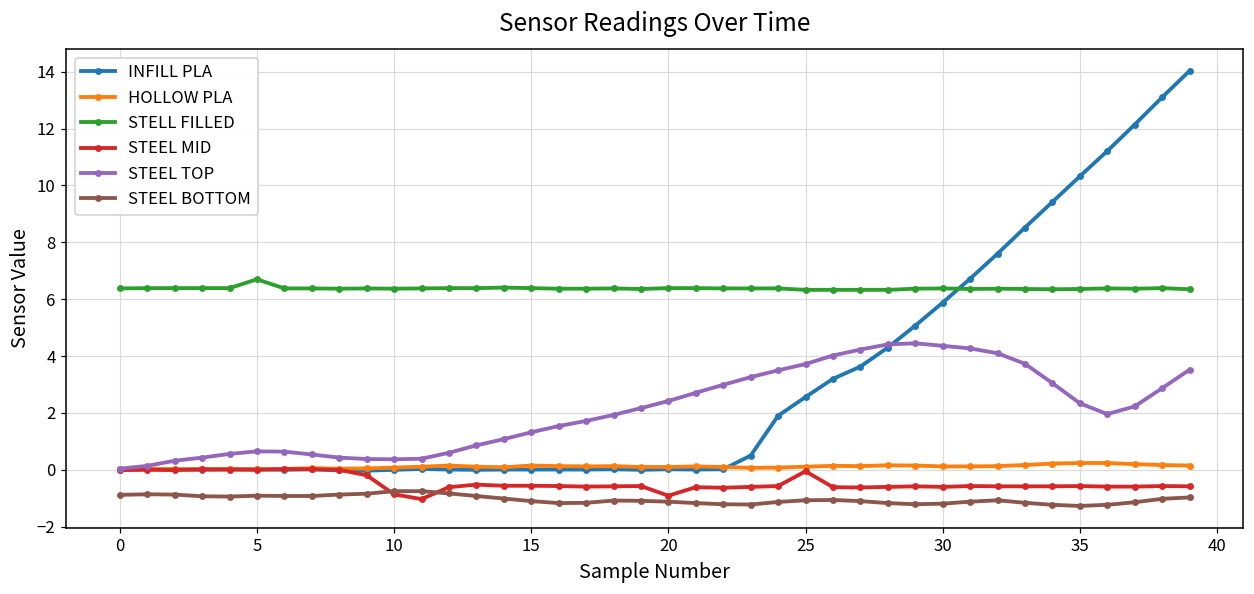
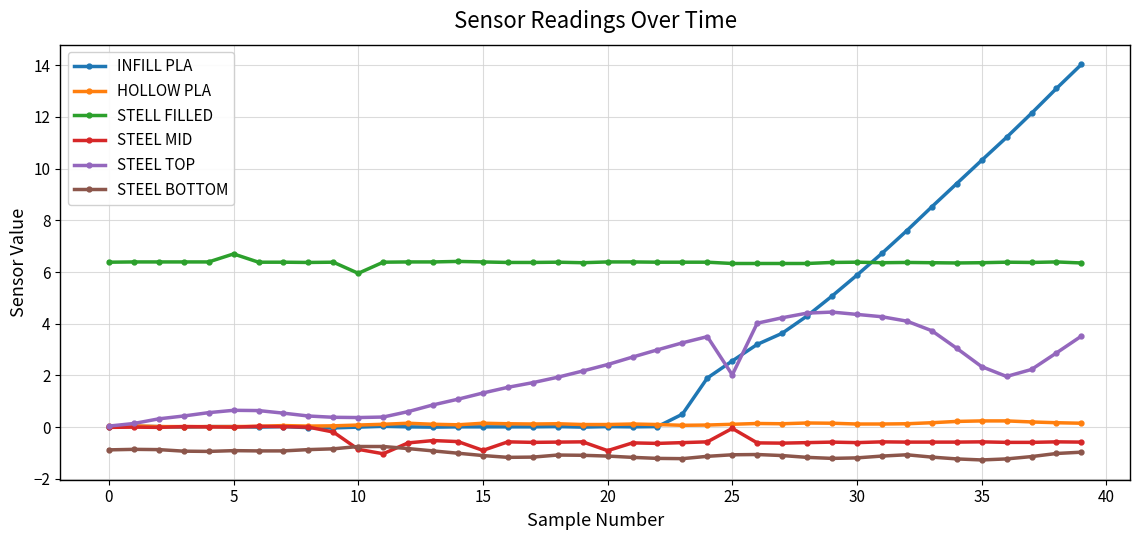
STELL FILLED, 10: 6.4 -> 6.0
STEEL MID, 15: -0.6 -> -0.9
STEEL TOP, 25: 3.7 -> 2.0
